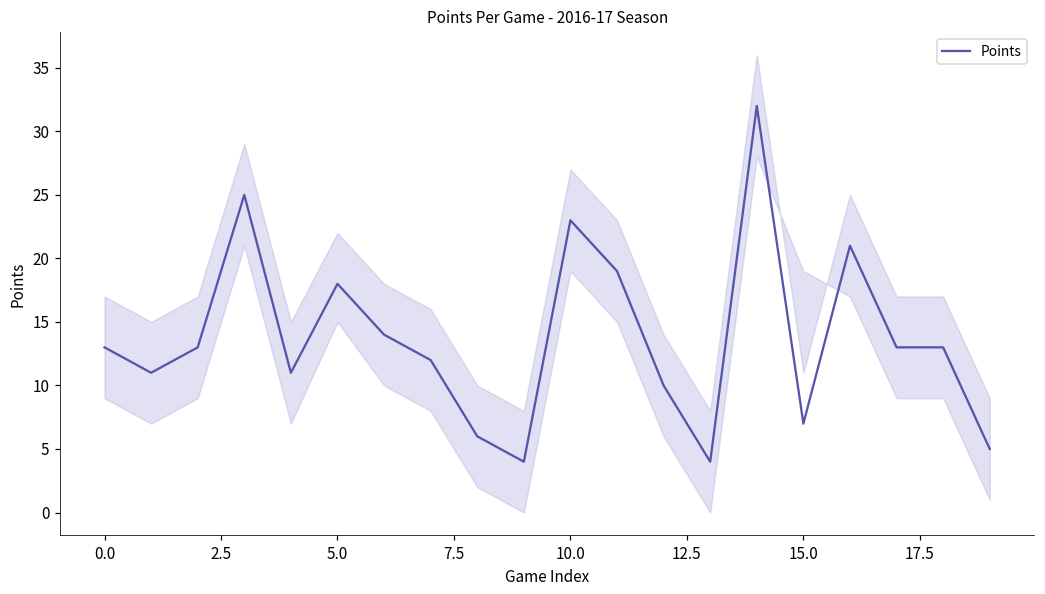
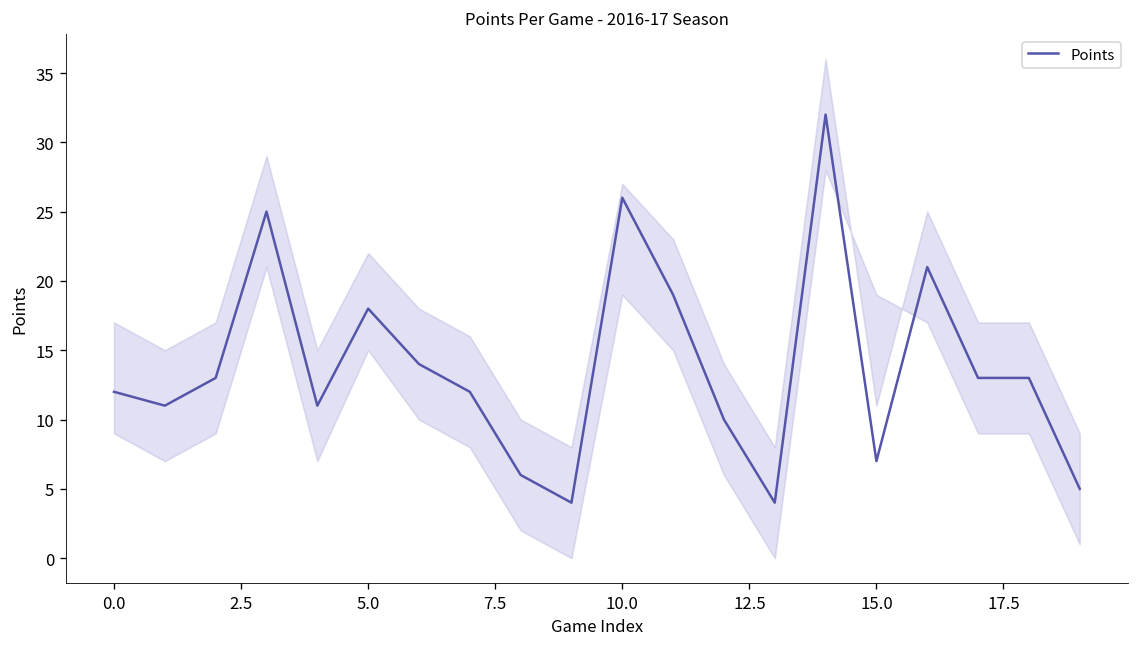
Points, 0.0: 13 -> 12
Points, 10.0: 23 -> 26
